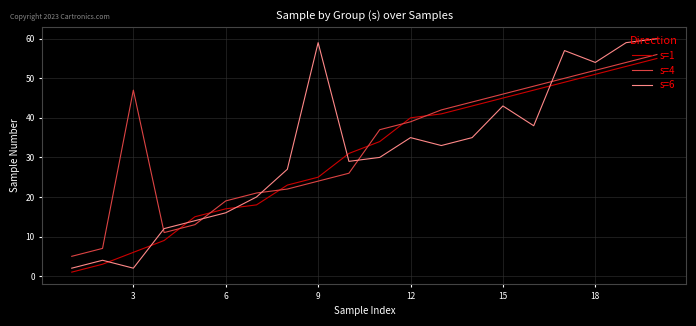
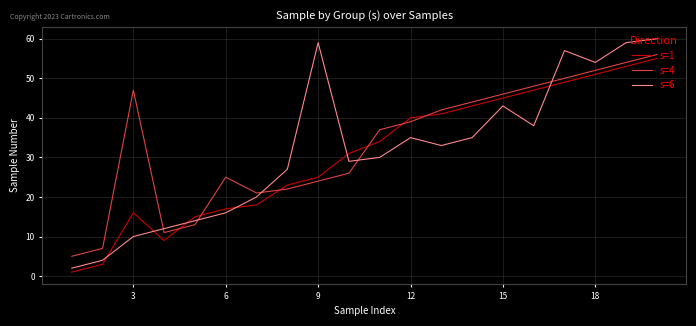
s=1, 3: 6 -> 16
s=6, 3: 2 -> 10
s=4, 6: 19 -> 25
